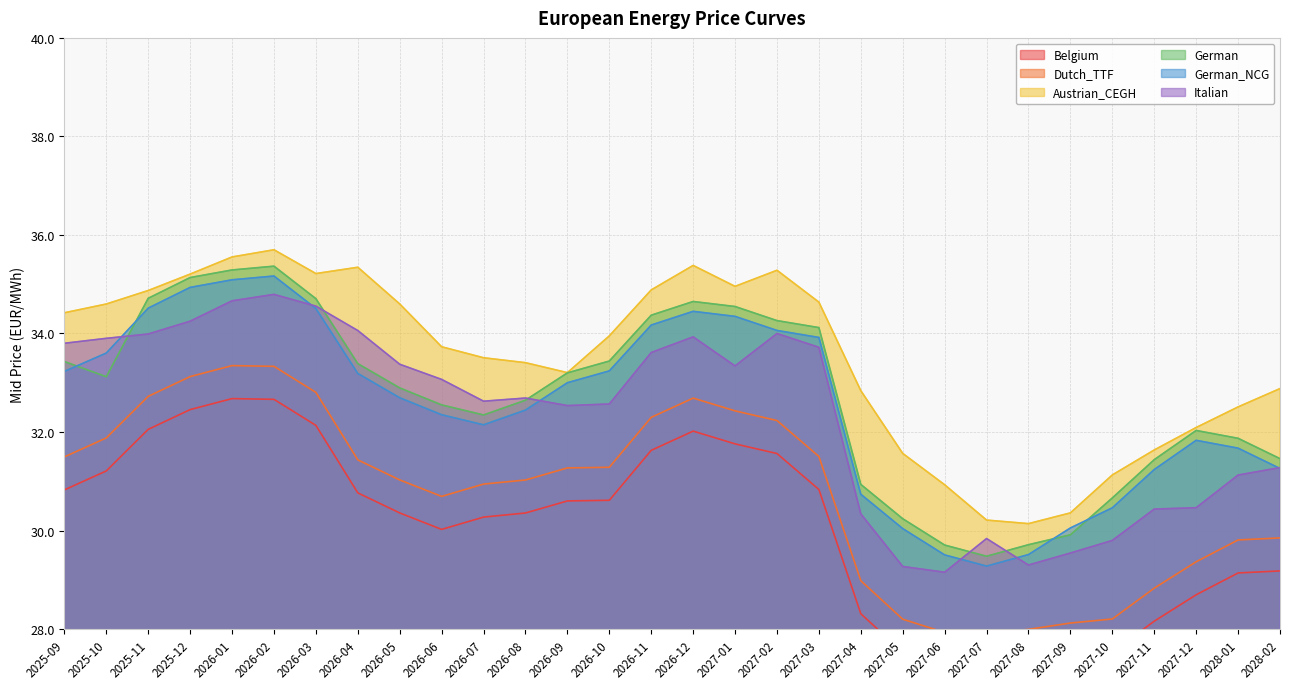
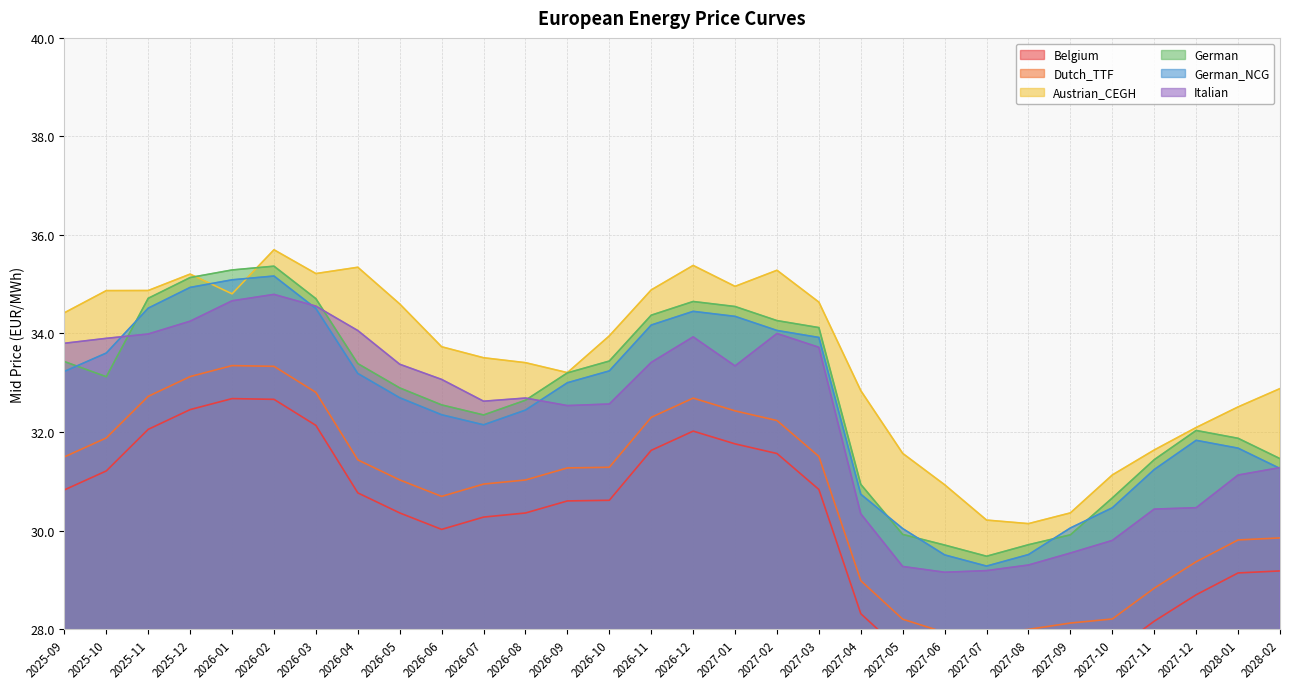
Austrian_CEGH, 2025-10: 34.6 -> 34.9
Austrian_CEGH, 2026-01: 35.6 -> 34.8
Italian, 2026-11: 33.6 -> 33.4
German, 2027-05: 30.2 -> 29.9
Italian, 2027-07: 29.8 -> 29.2
